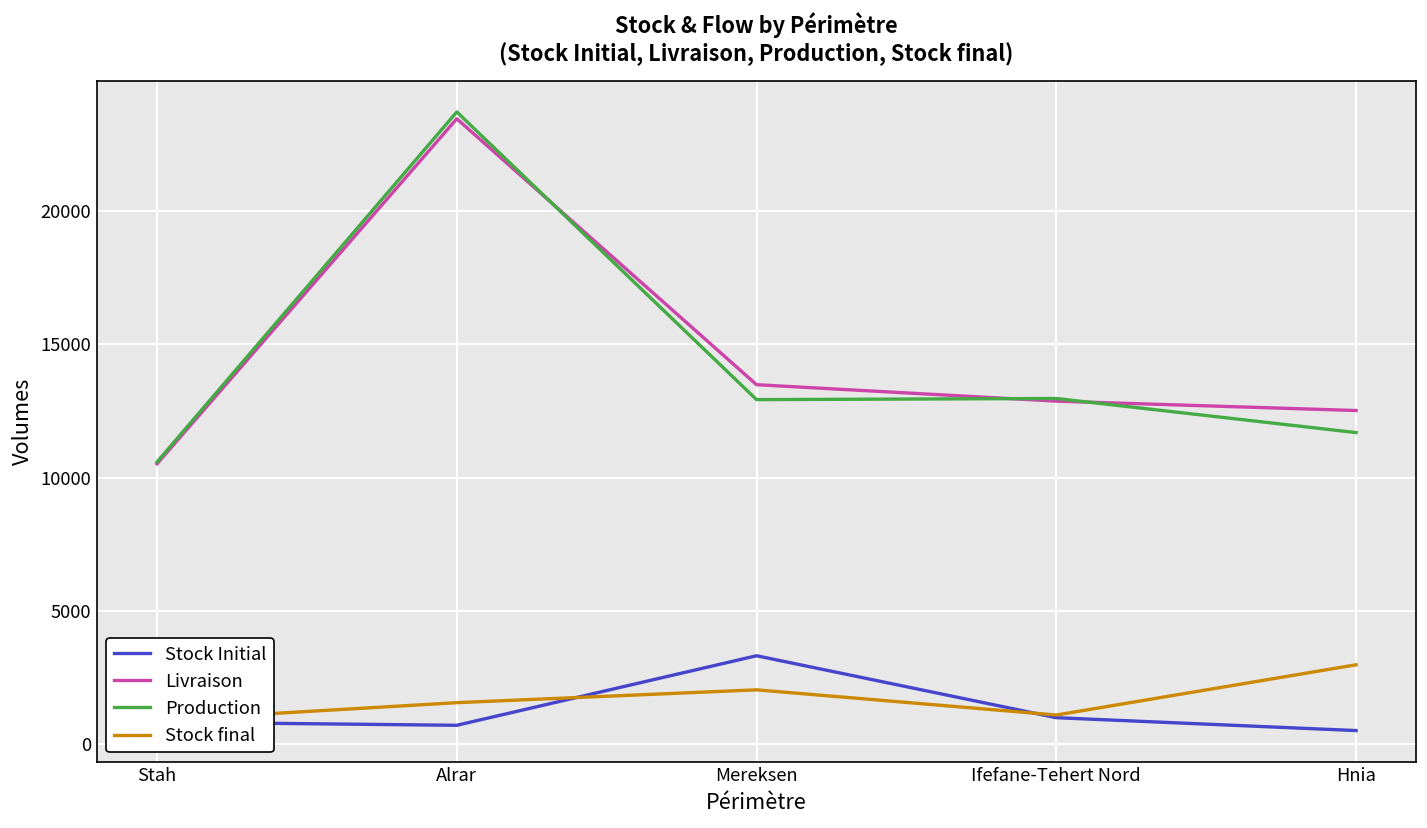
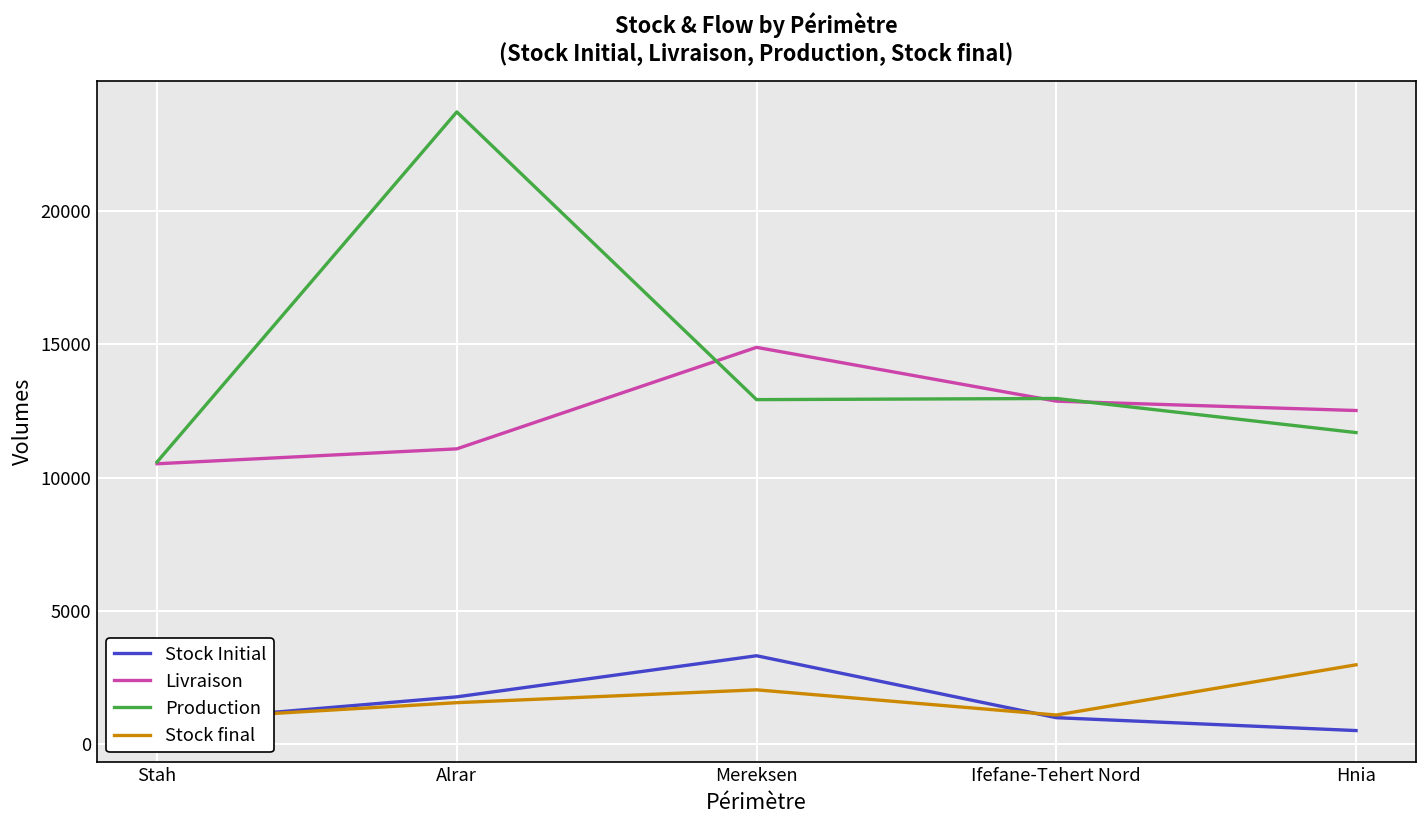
Stock Initial, Alrar: 700 -> 1800
Livraison, Alrar: 23500 -> 11100
Livraison, Mereksen: 13500 -> 14900
